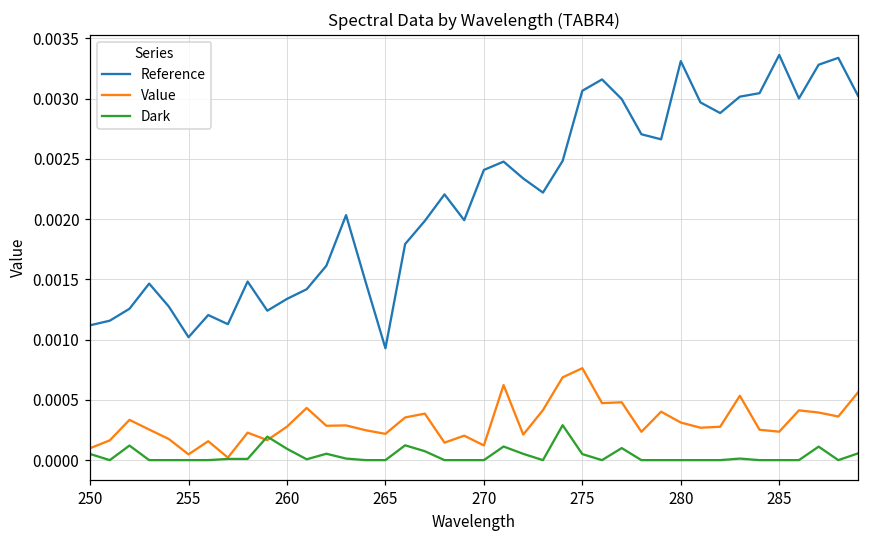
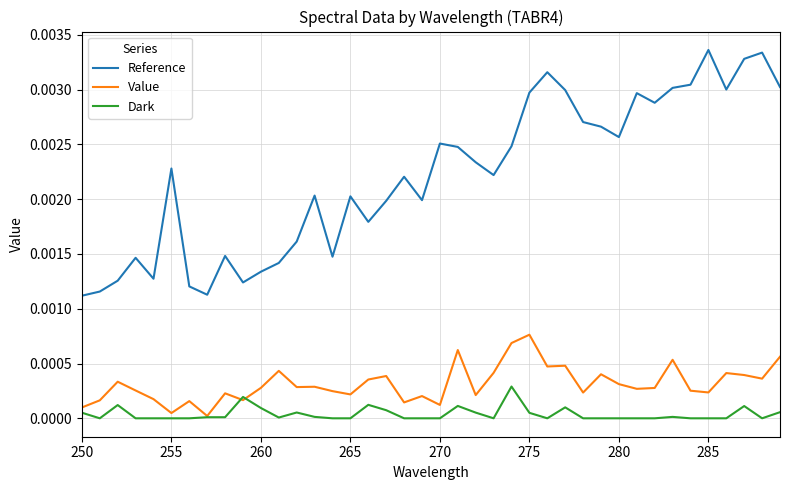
Reference, 255: 0.00102 -> 0.00228
Reference, 265: 0.00093 -> 0.00203
Reference, 270: 0.00241 -> 0.00251
Reference, 275: 0.00307 -> 0.00297
Reference, 280: 0.00331 -> 0.00257
